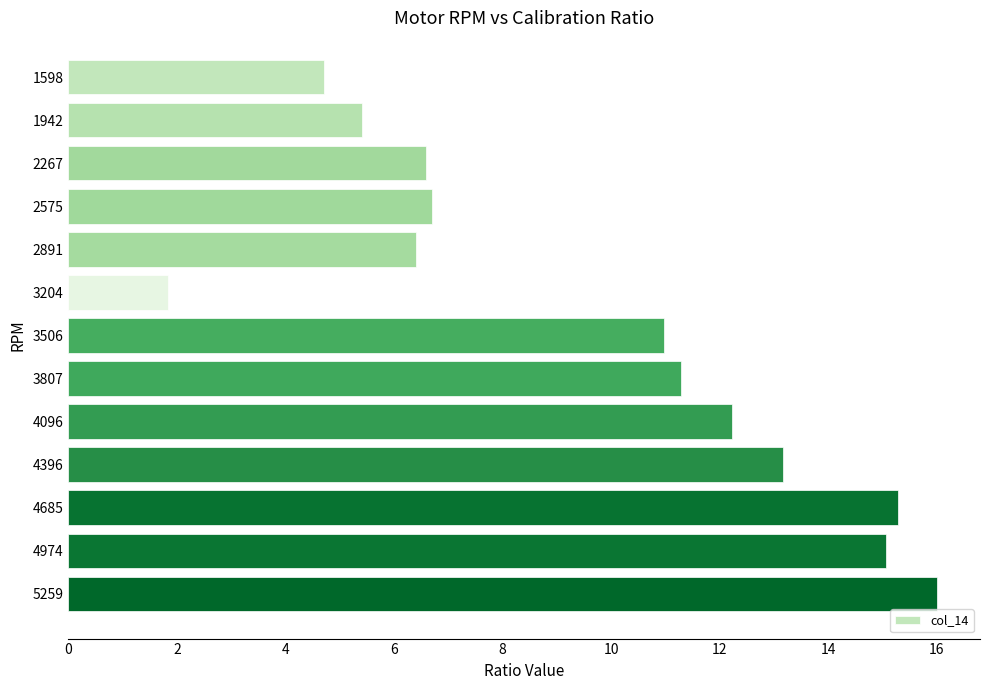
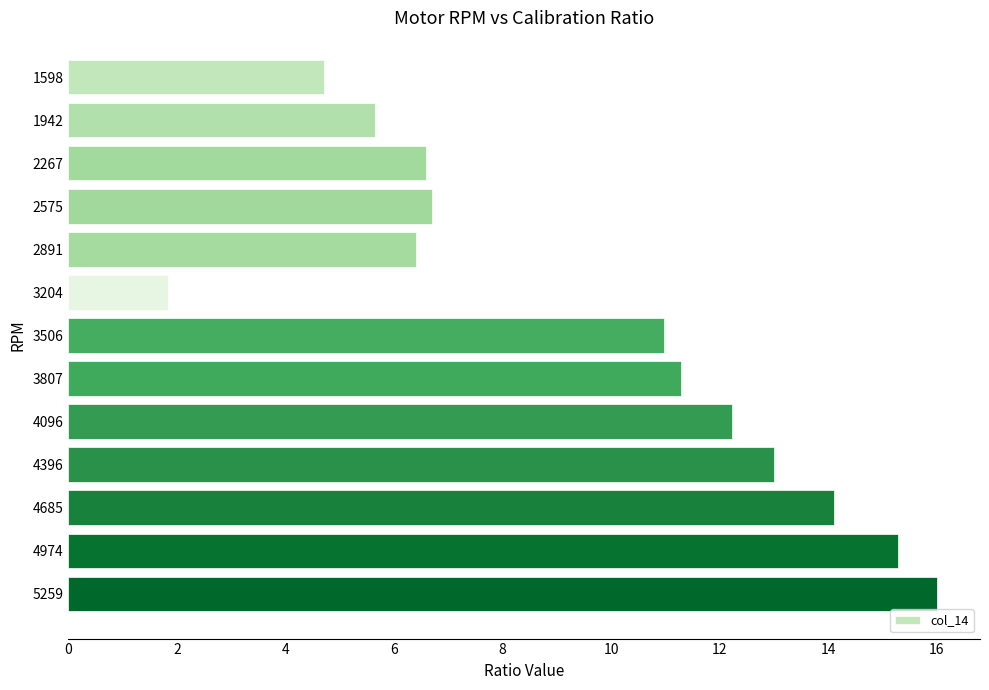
1942: 5.4 -> 5.6
4396: 13.2 -> 13.0
4685: 15.3 -> 14.1
4974: 15.1 -> 15.3
